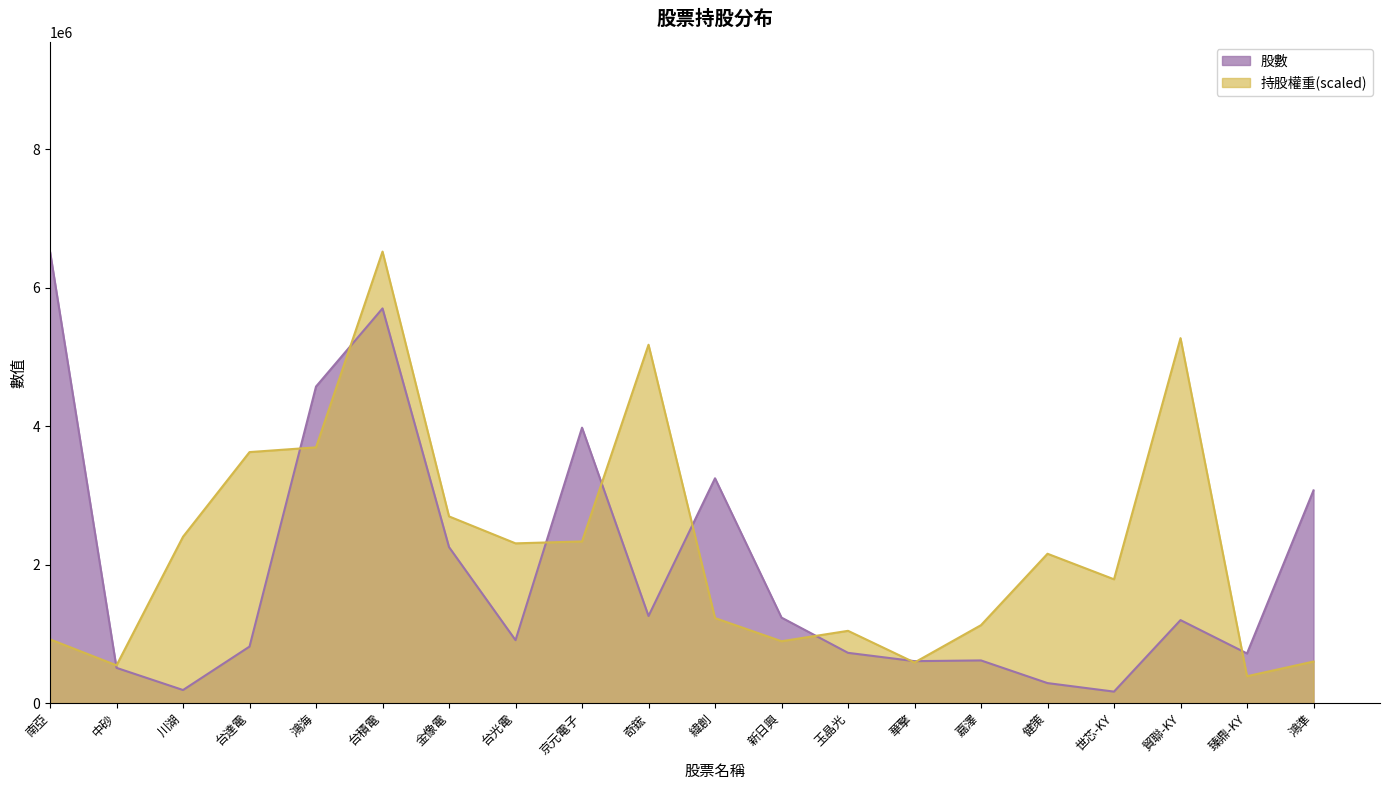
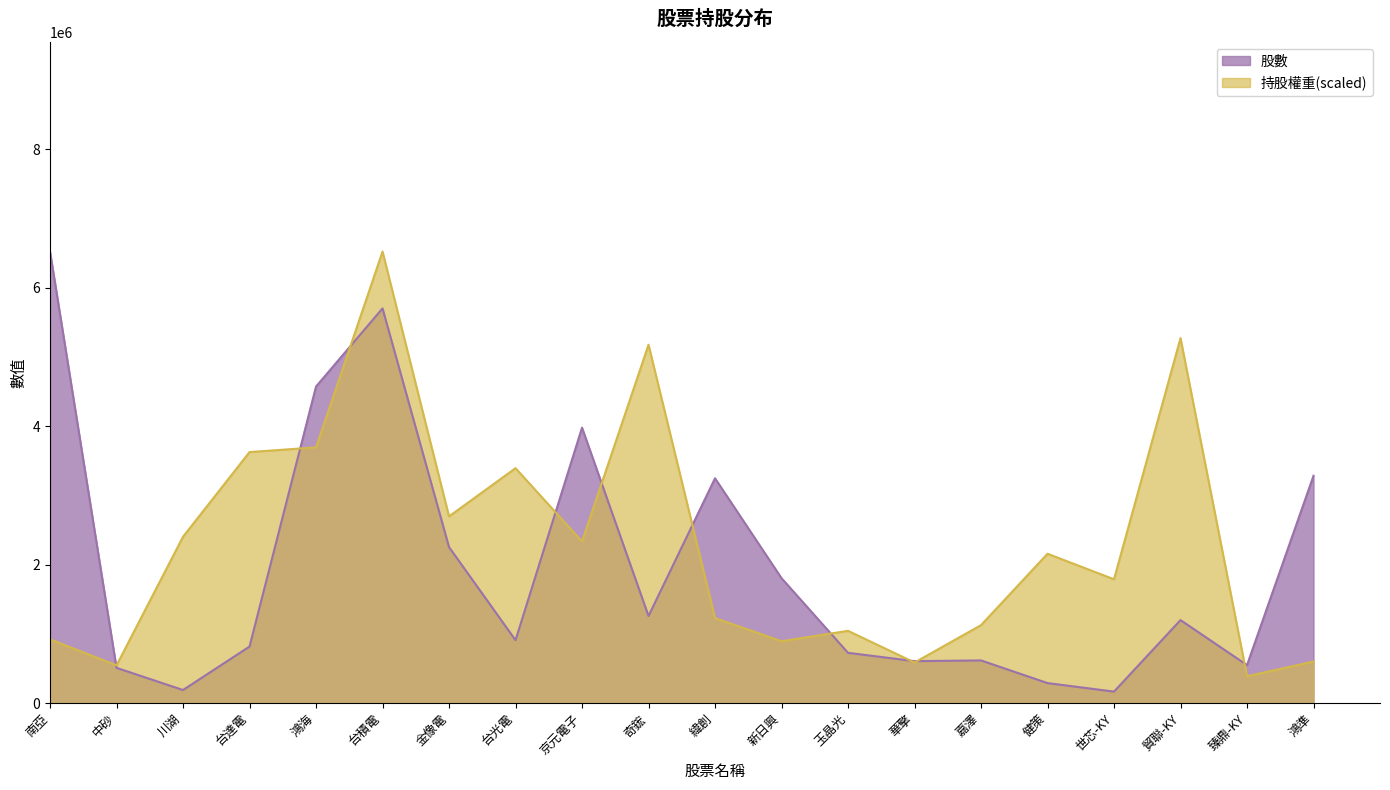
持股權重(scaled), 台光電: 2300000 -> 3400000
股數, 新日興: 1200000 -> 1800000
股數, 臻鼎-KY: 700000 -> 500000
股數, 鴻準: 3100000 -> 3300000
